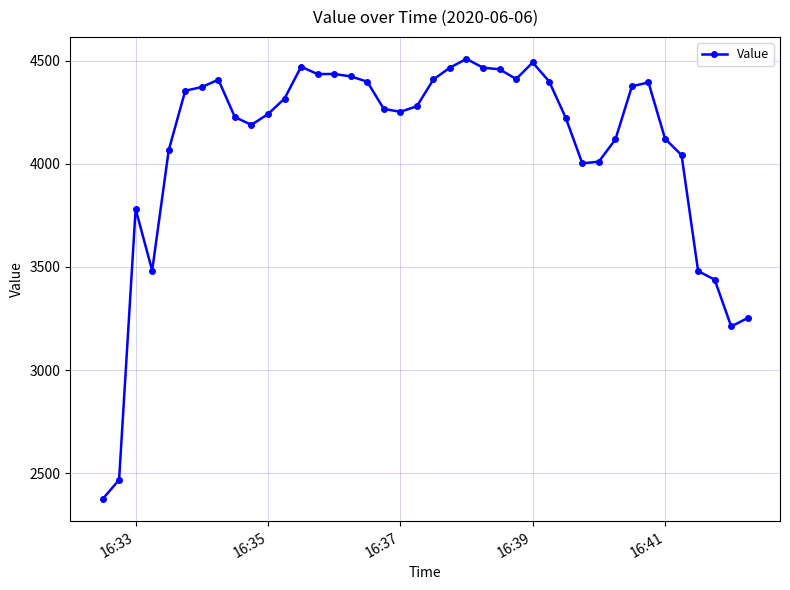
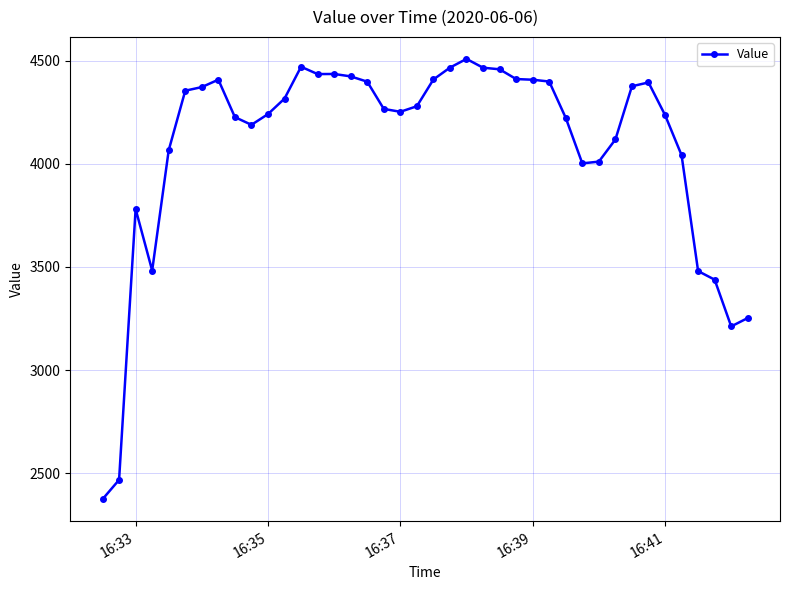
16:39: 4490 -> 4410
16:41: 4120 -> 4240
